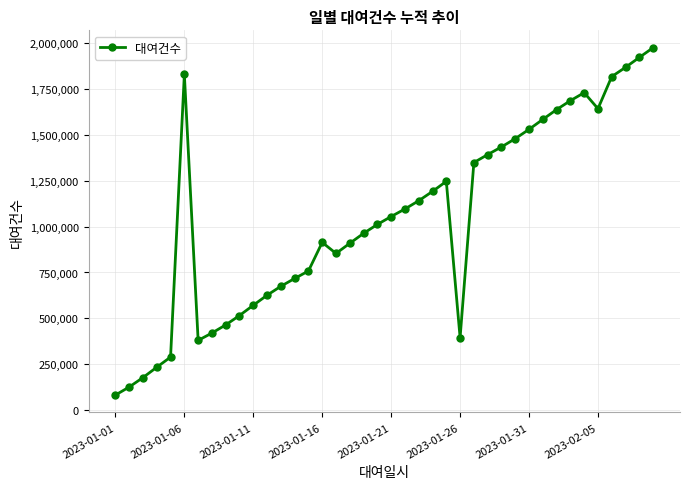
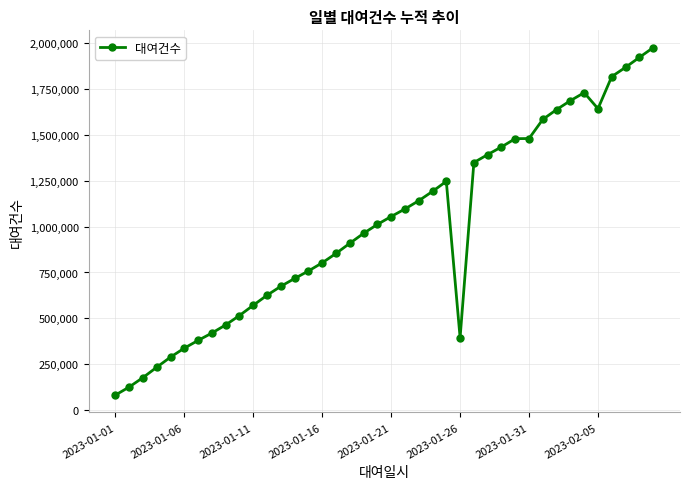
2023-01-06: 1,830,000 -> 340,000
2023-01-16: 910,000 -> 800,000
2023-01-31: 1,530,000 -> 1,480,000
